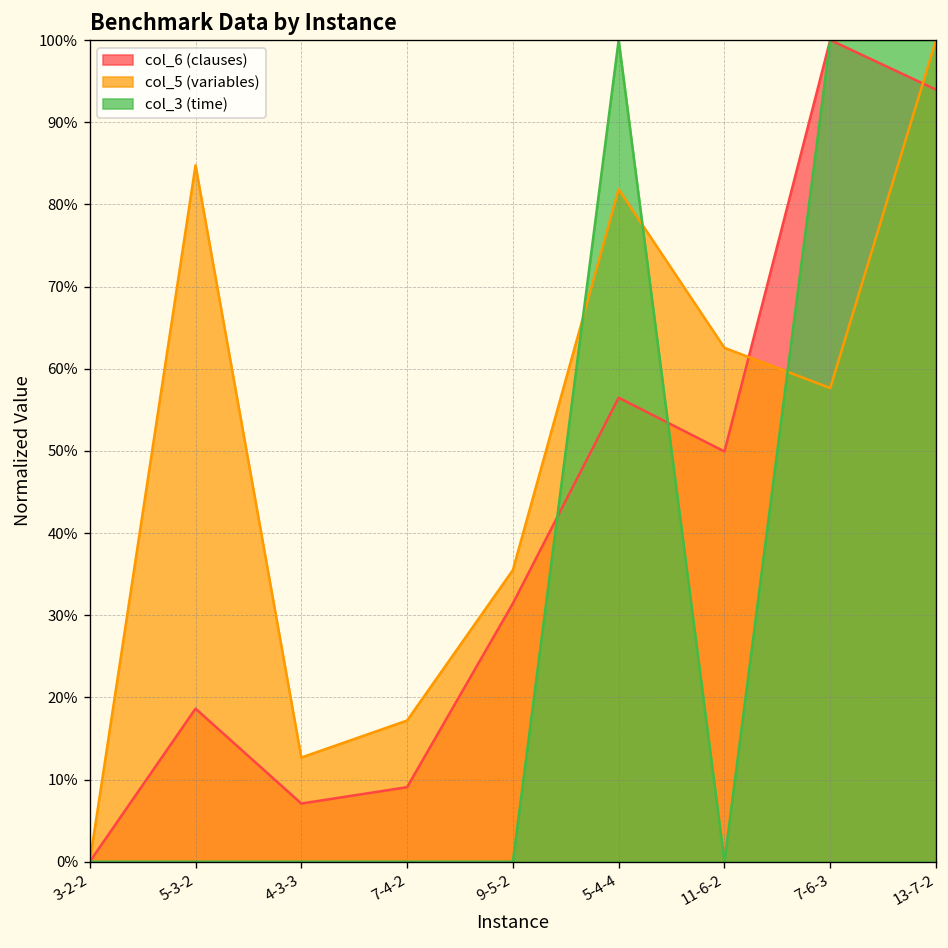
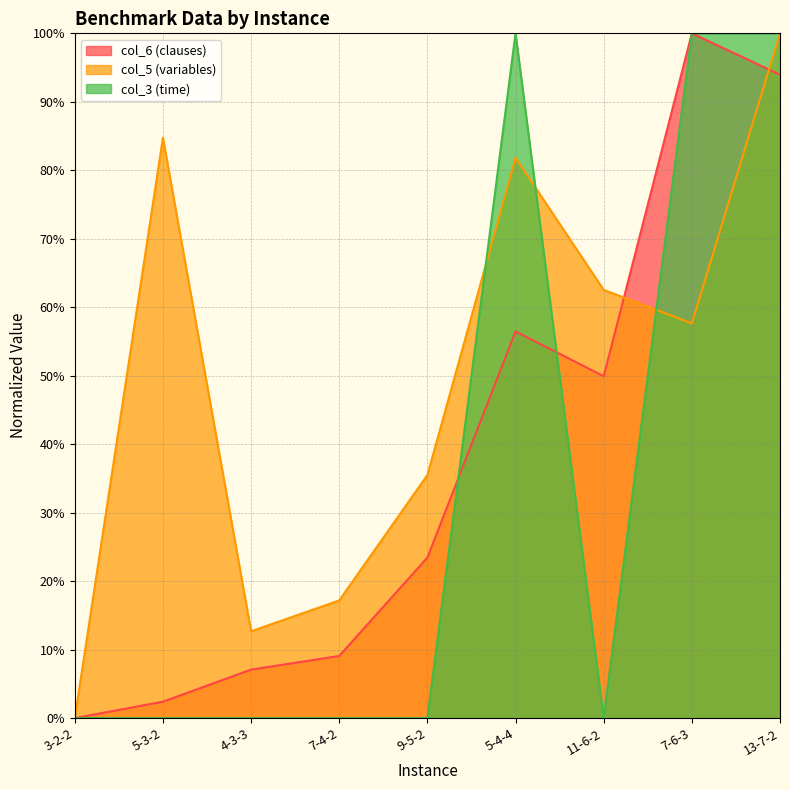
col_6 (clauses), 5-3-2: 19% -> 2%
col_6 (clauses), 9-5-2: 31% -> 23%
